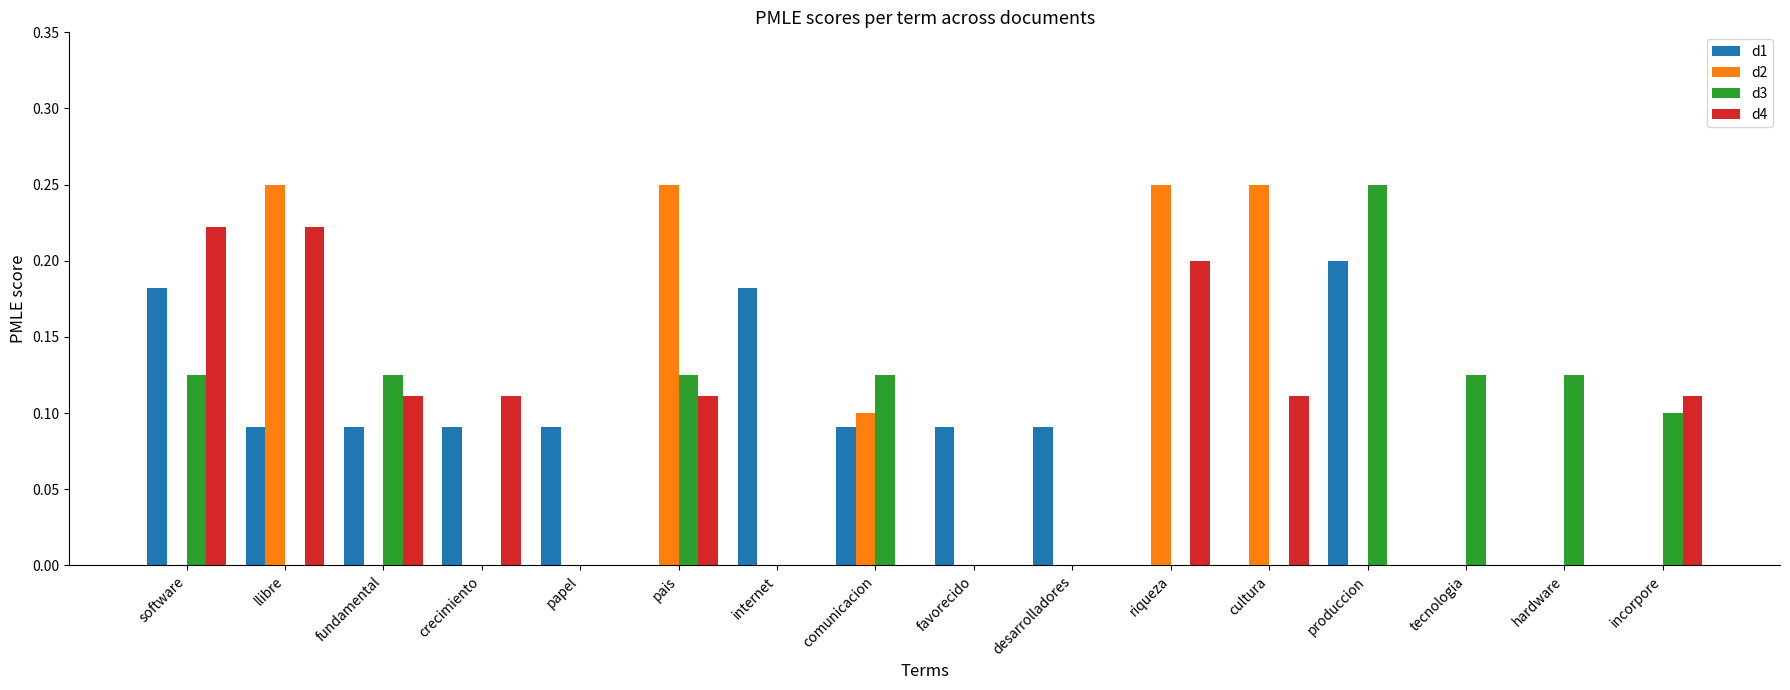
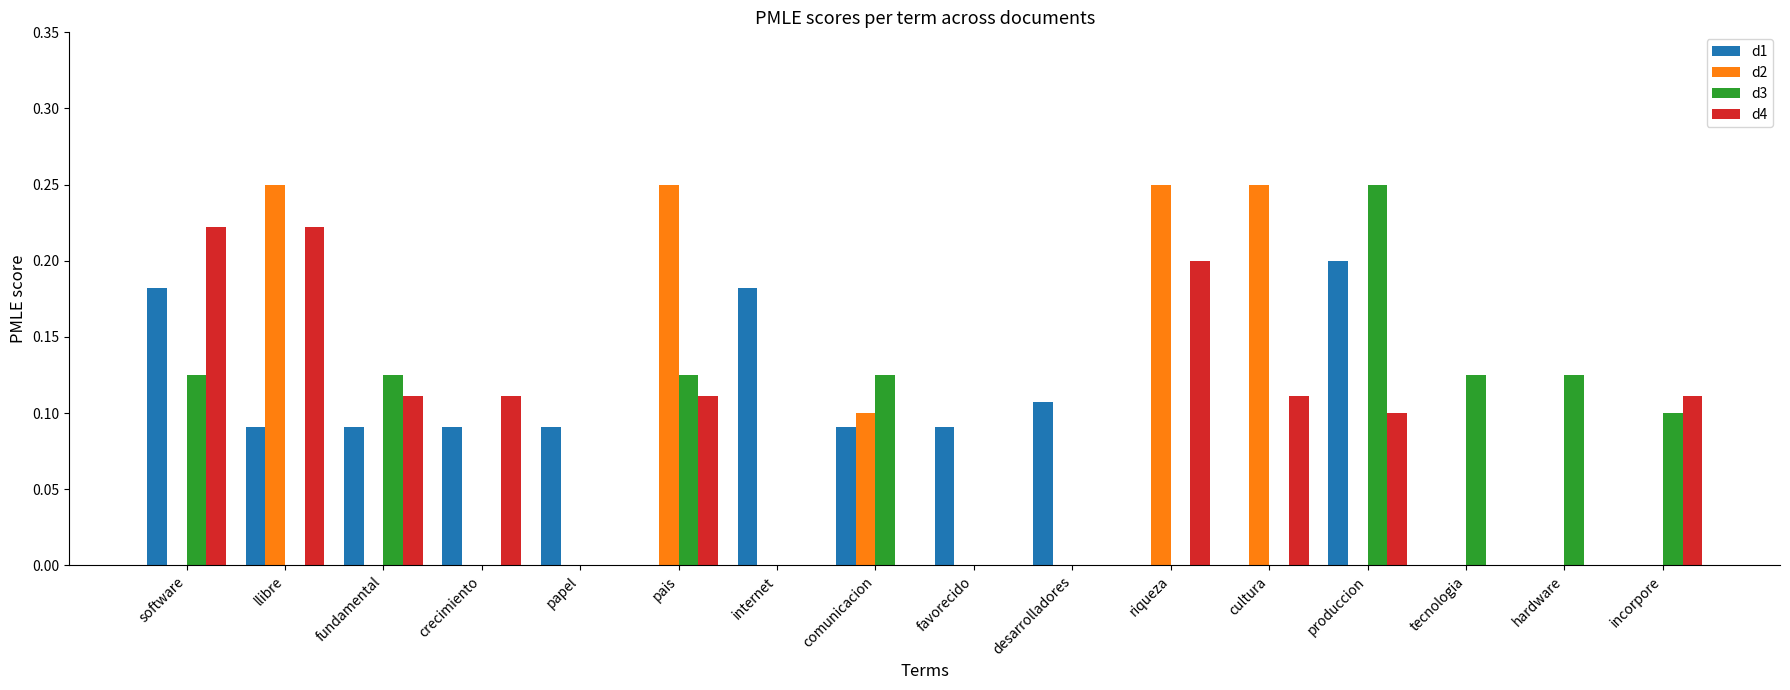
d1, desarrolladores: 0.091 -> 0.107
d4, produccion: 0.0 -> 0.1
